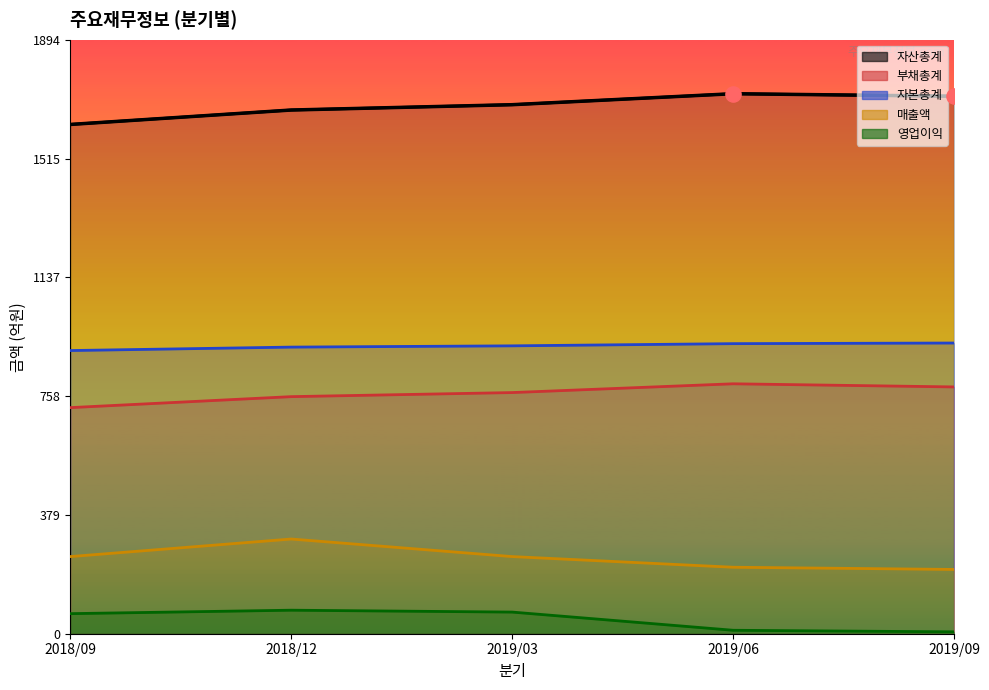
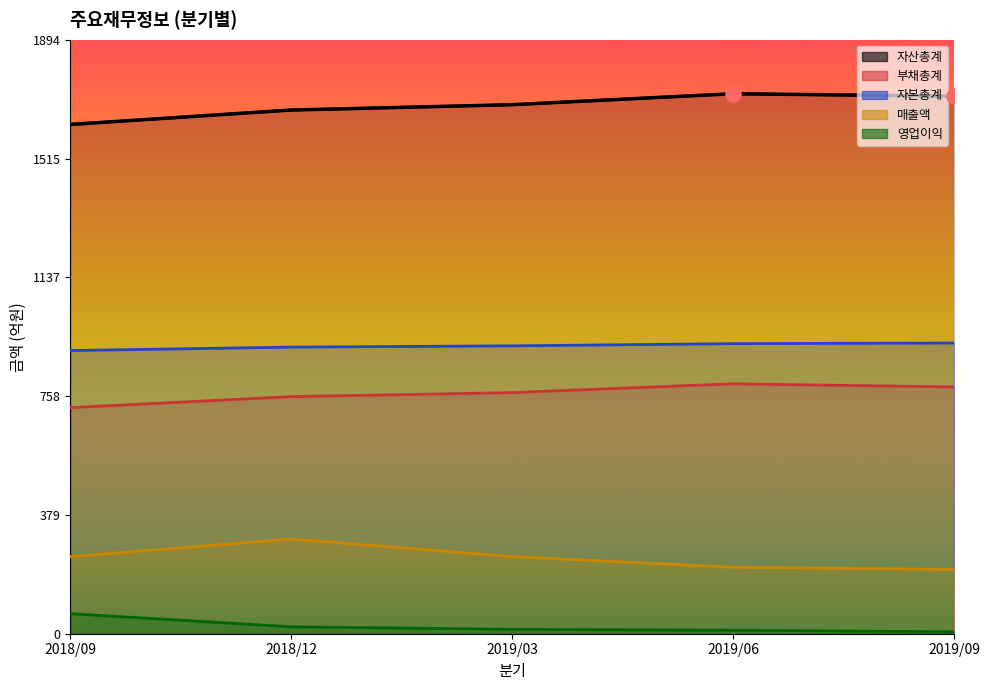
영업이익, 2018/12: 80 -> 20
영업이익, 2019/03: 70 -> 10
